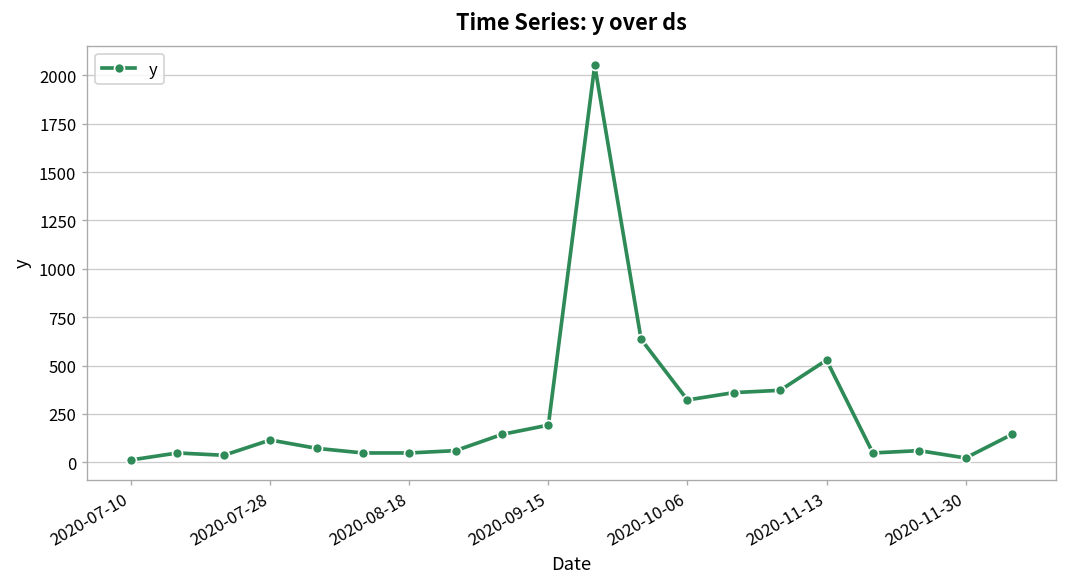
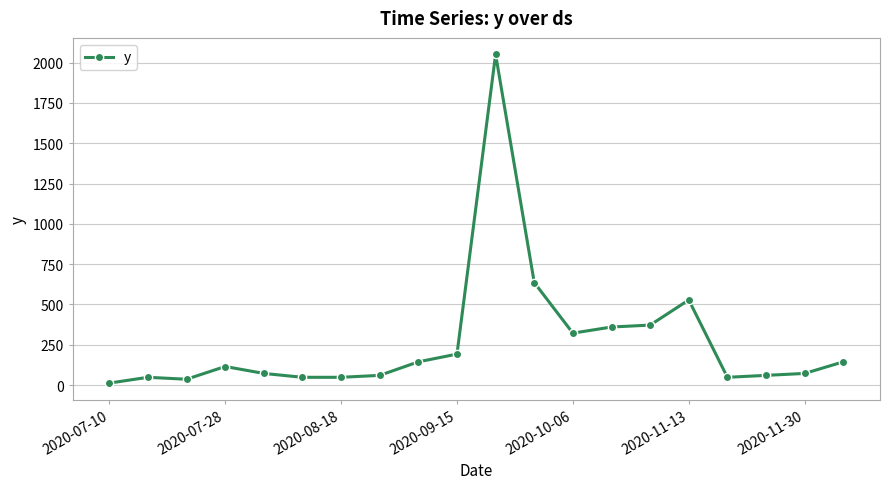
2020-11-30: 20 -> 70
